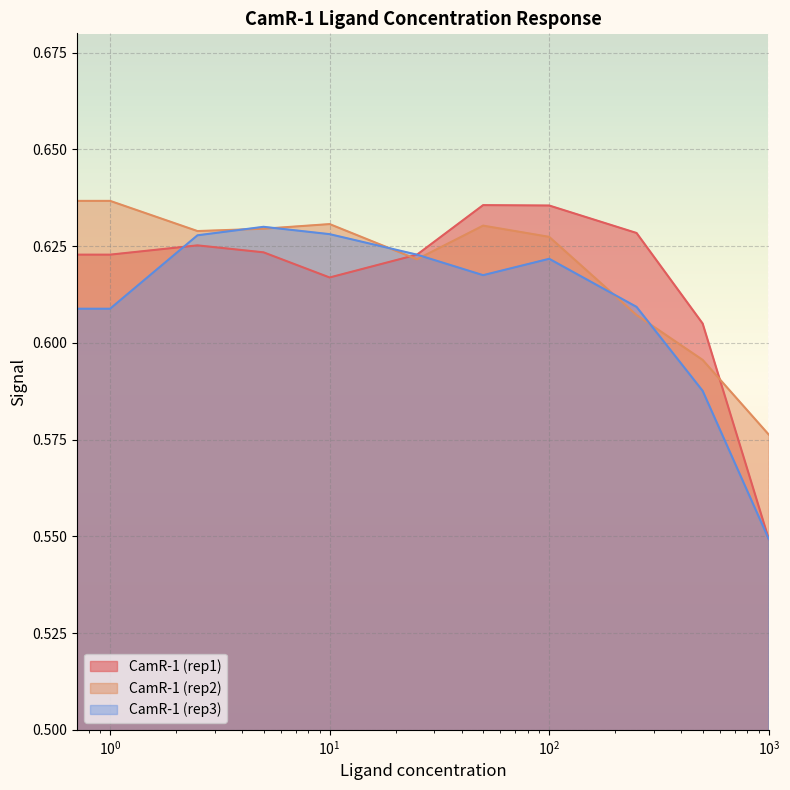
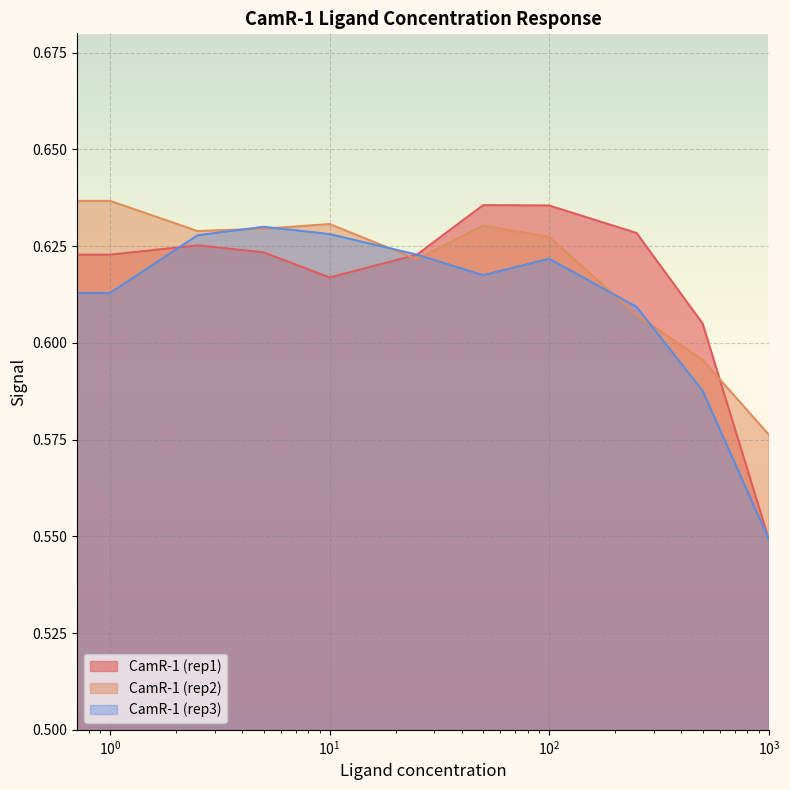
CamR-1 (rep3), 10^0: 0.609 -> 0.613
